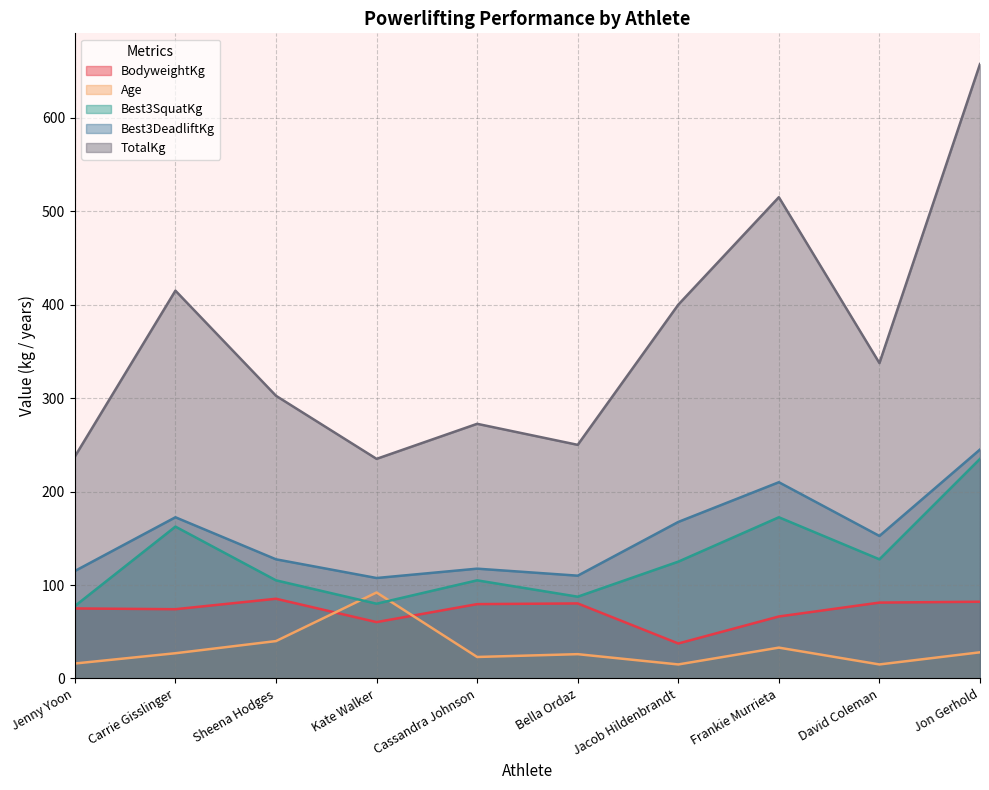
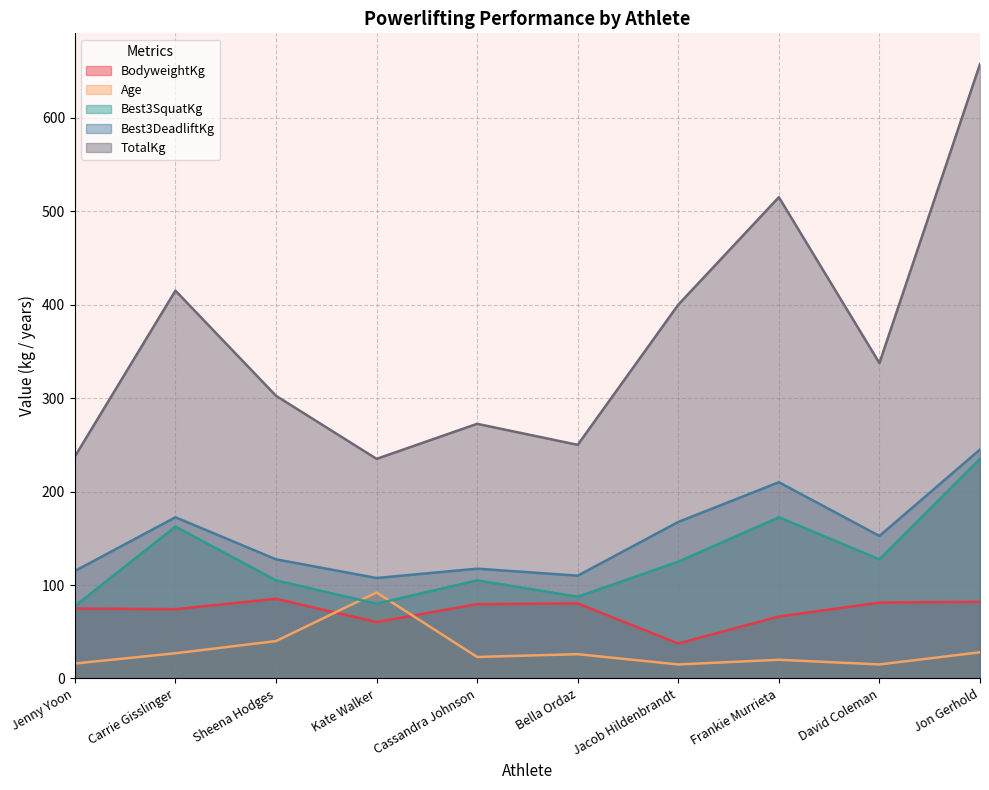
Age, Frankie Murrieta: 30 -> 20
